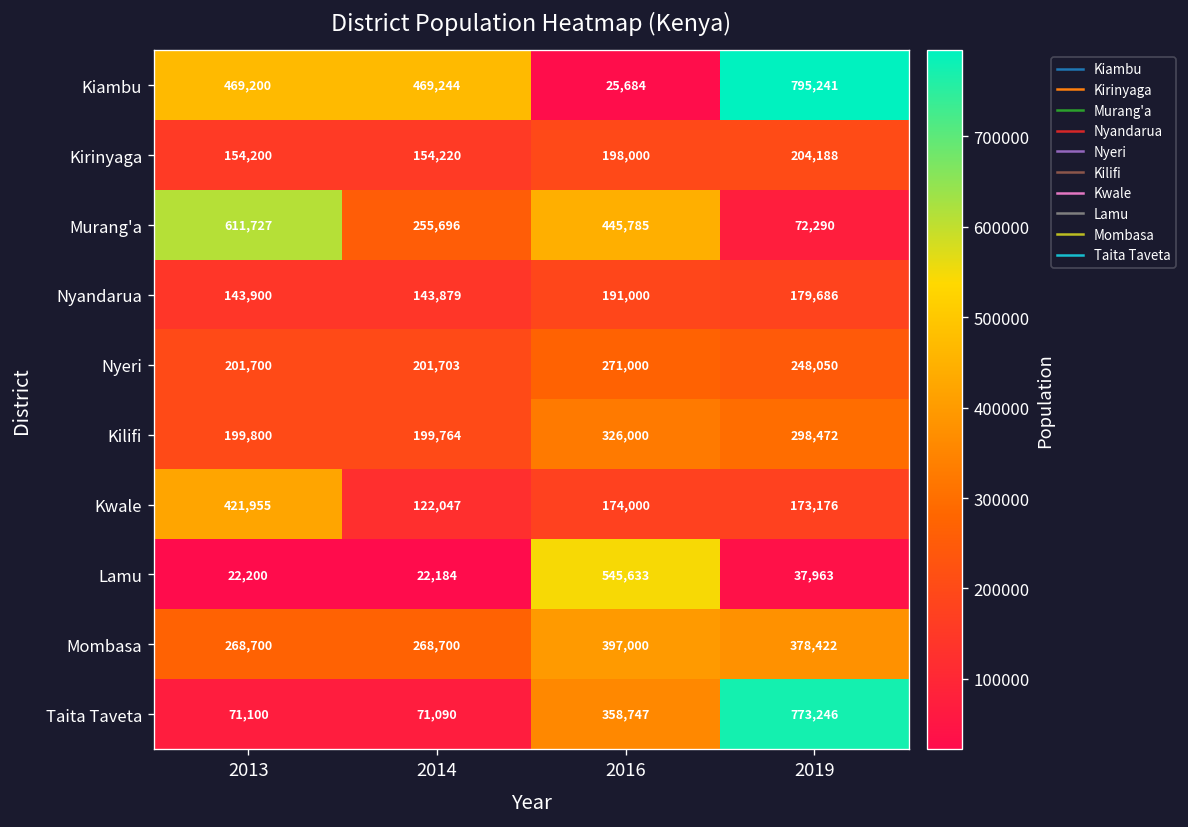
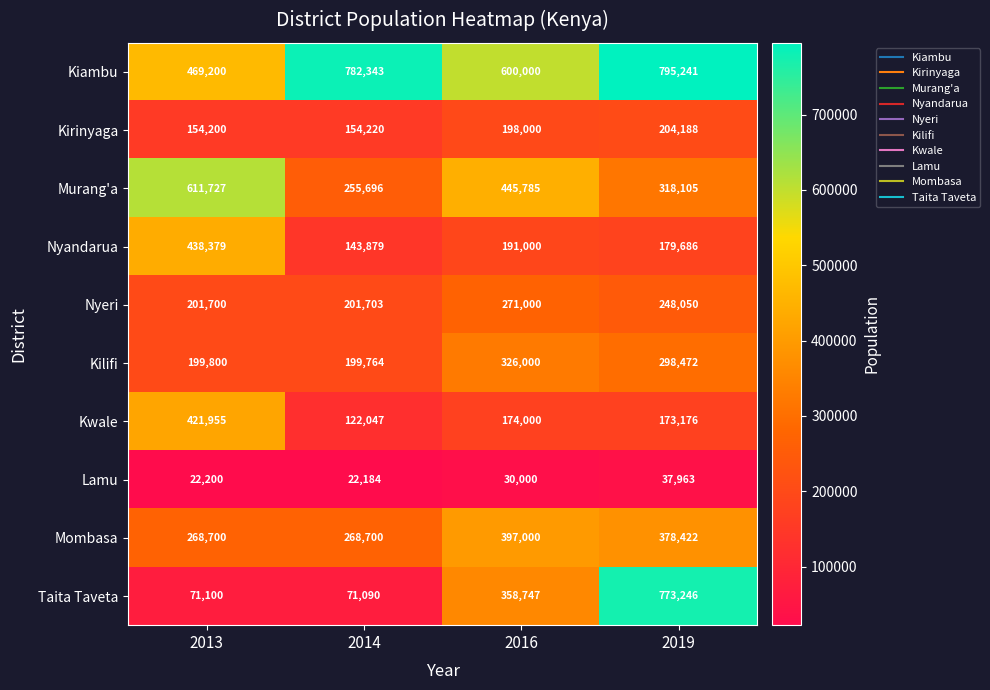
Kiambu, 2014: 469,244 -> 782,343
Kiambu, 2016: 25,684 -> 600,000
Murang'a, 2019: 72,290 -> 318,105
Nyandarua, 2013: 143,900 -> 438,379
Lamu, 2016: 545,633 -> 30,000
